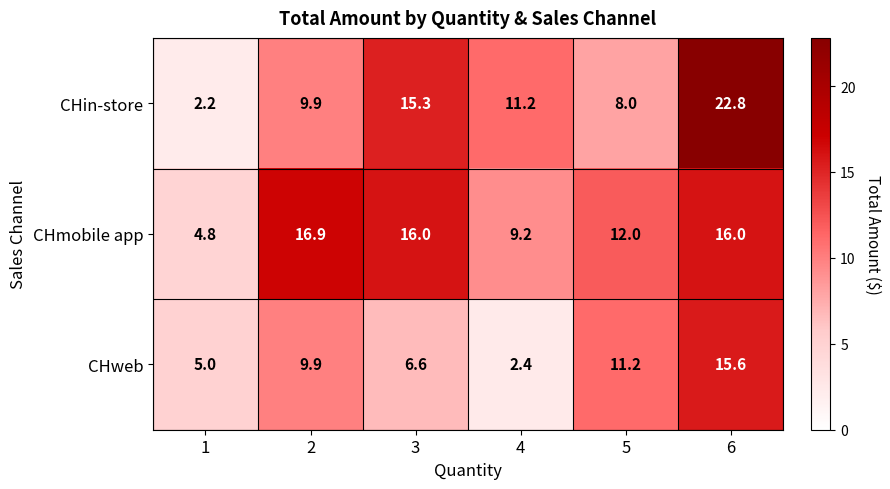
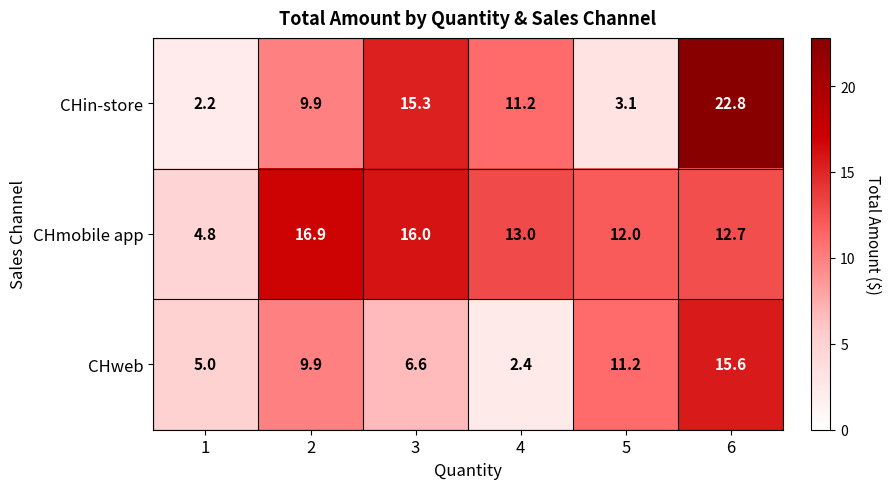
CHin-store, 5: 8.0 -> 3.1
CHmobile app, 4: 9.2 -> 13.0
CHmobile app, 6: 16.0 -> 12.7
